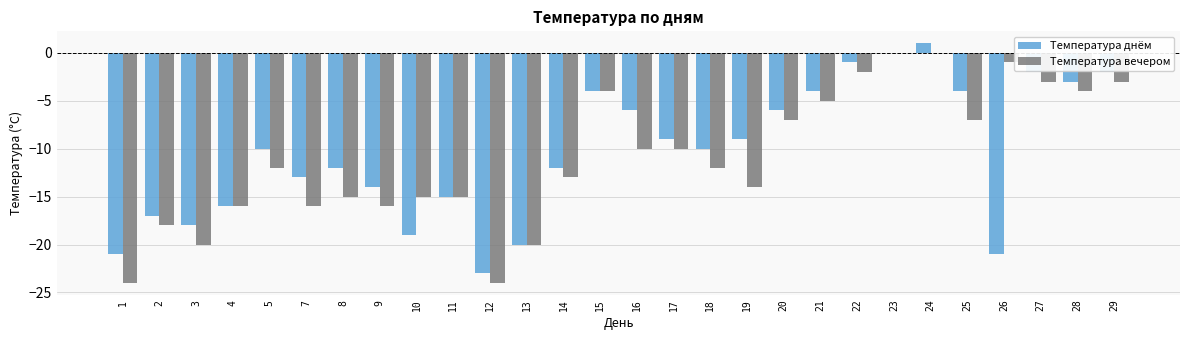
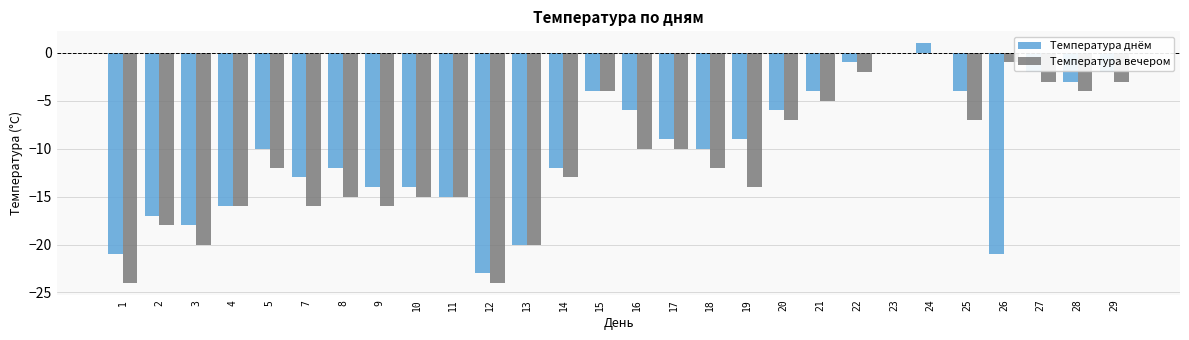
Температура днём, 10: -19 -> -14
